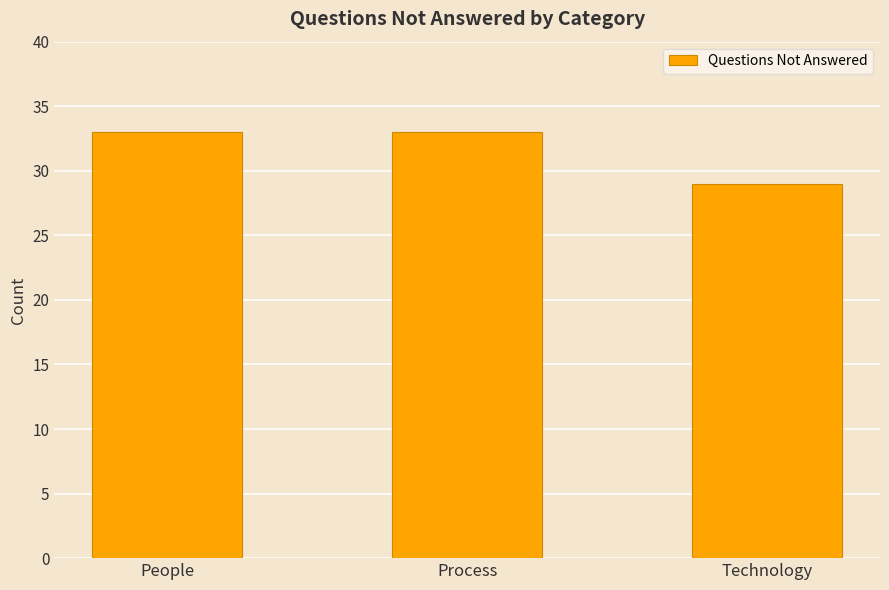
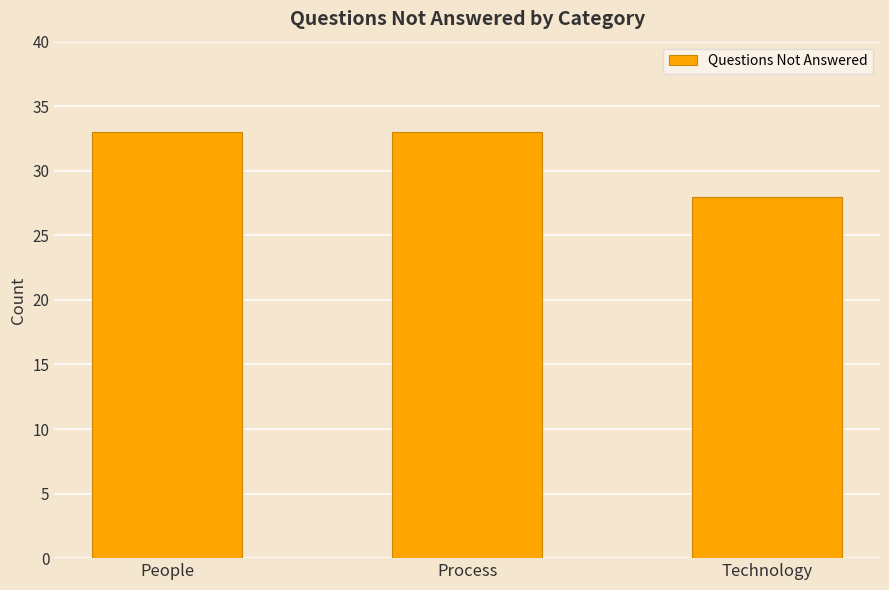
Technology: 29 -> 28
